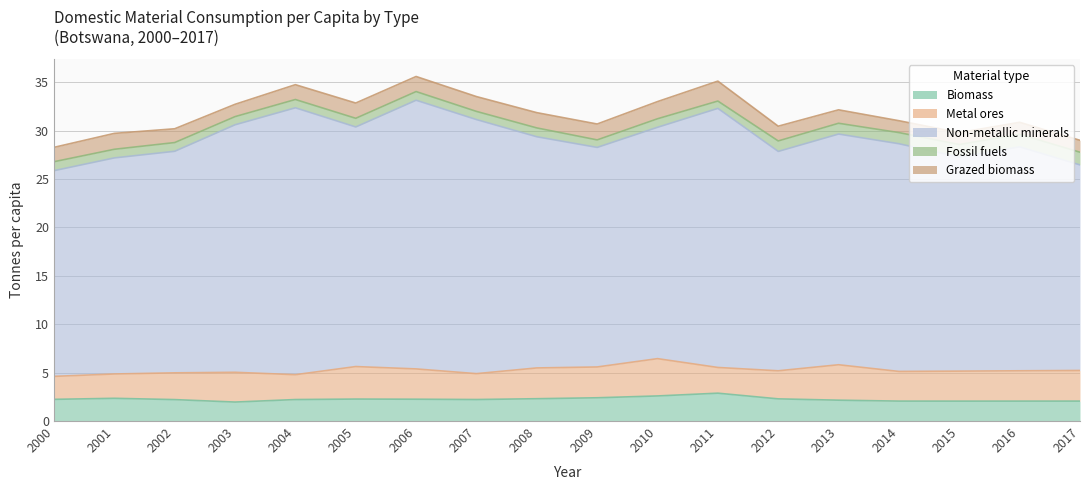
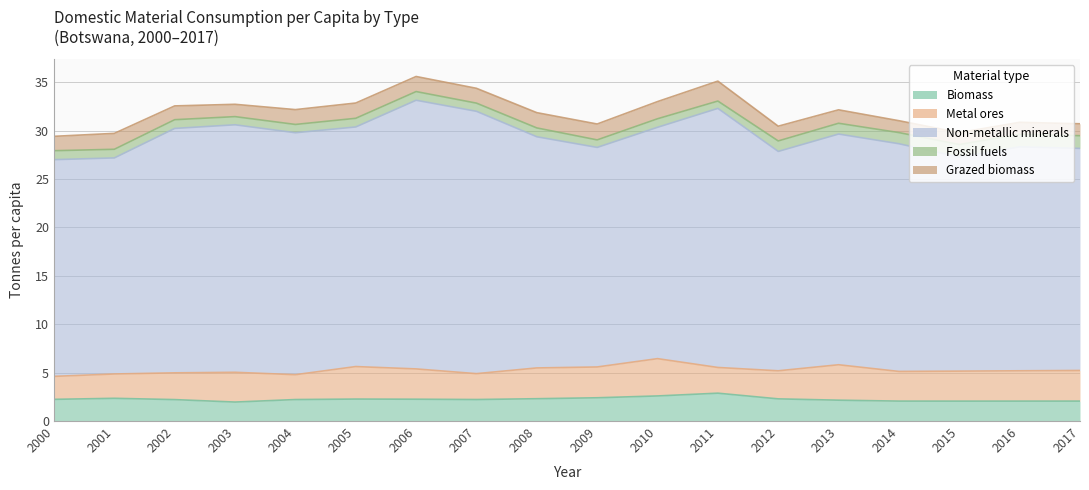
Non-metallic minerals, 2000: 21 -> 22
Non-metallic minerals, 2002: 23 -> 25
Non-metallic minerals, 2004: 28 -> 25
Non-metallic minerals, 2007: 26 -> 27
Non-metallic minerals, 2017: 21 -> 23
